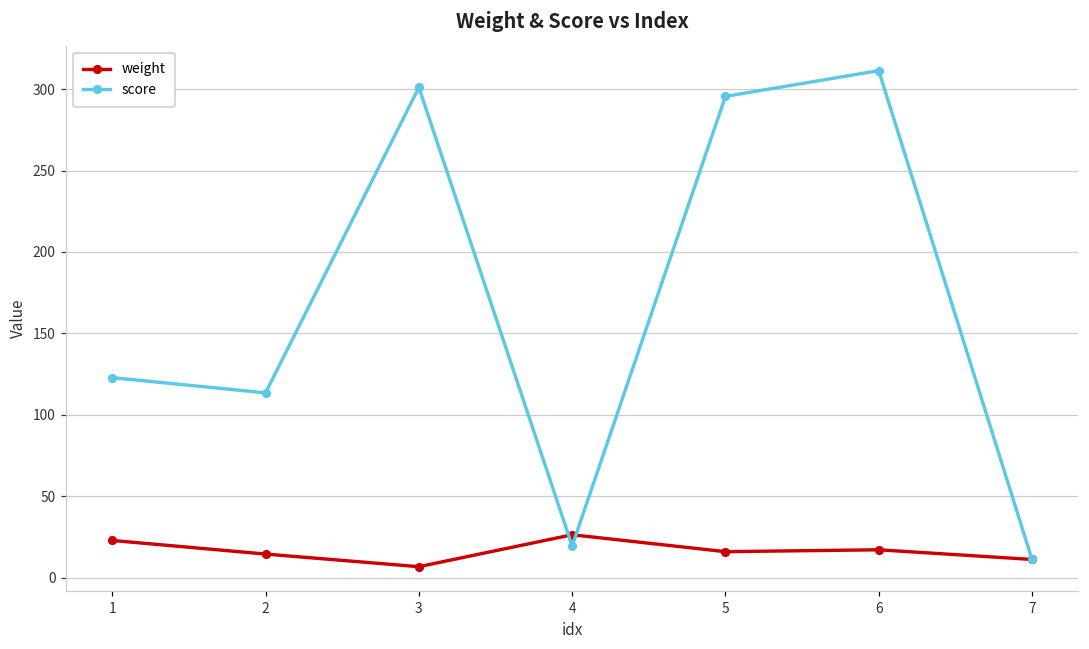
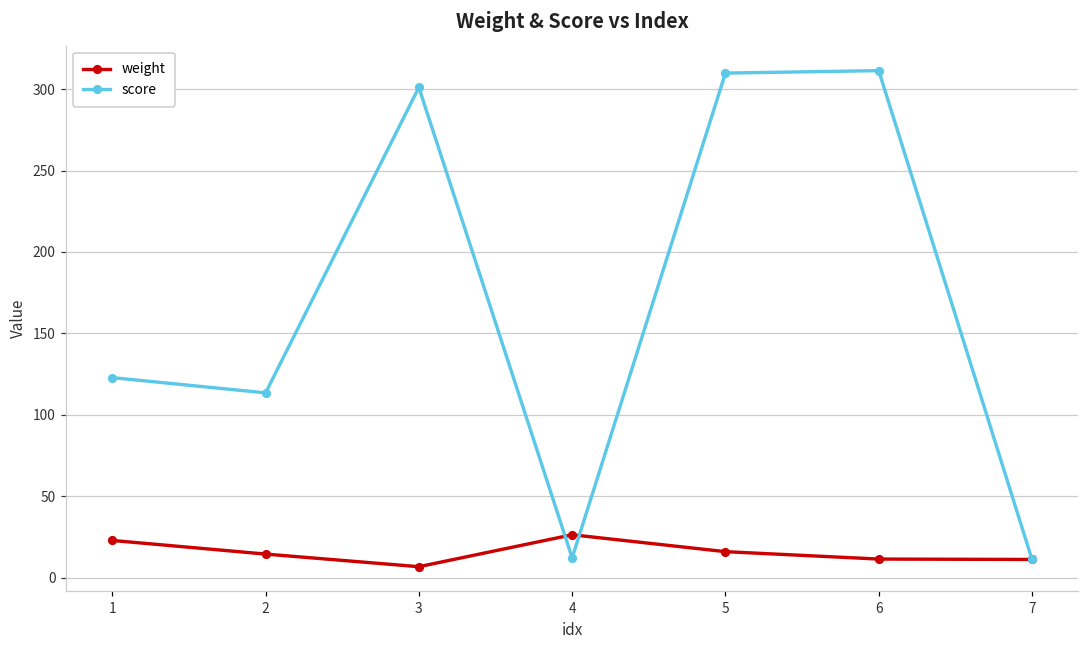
score, 4: 19 -> 12
score, 5: 296 -> 310
weight, 6: 17 -> 11
